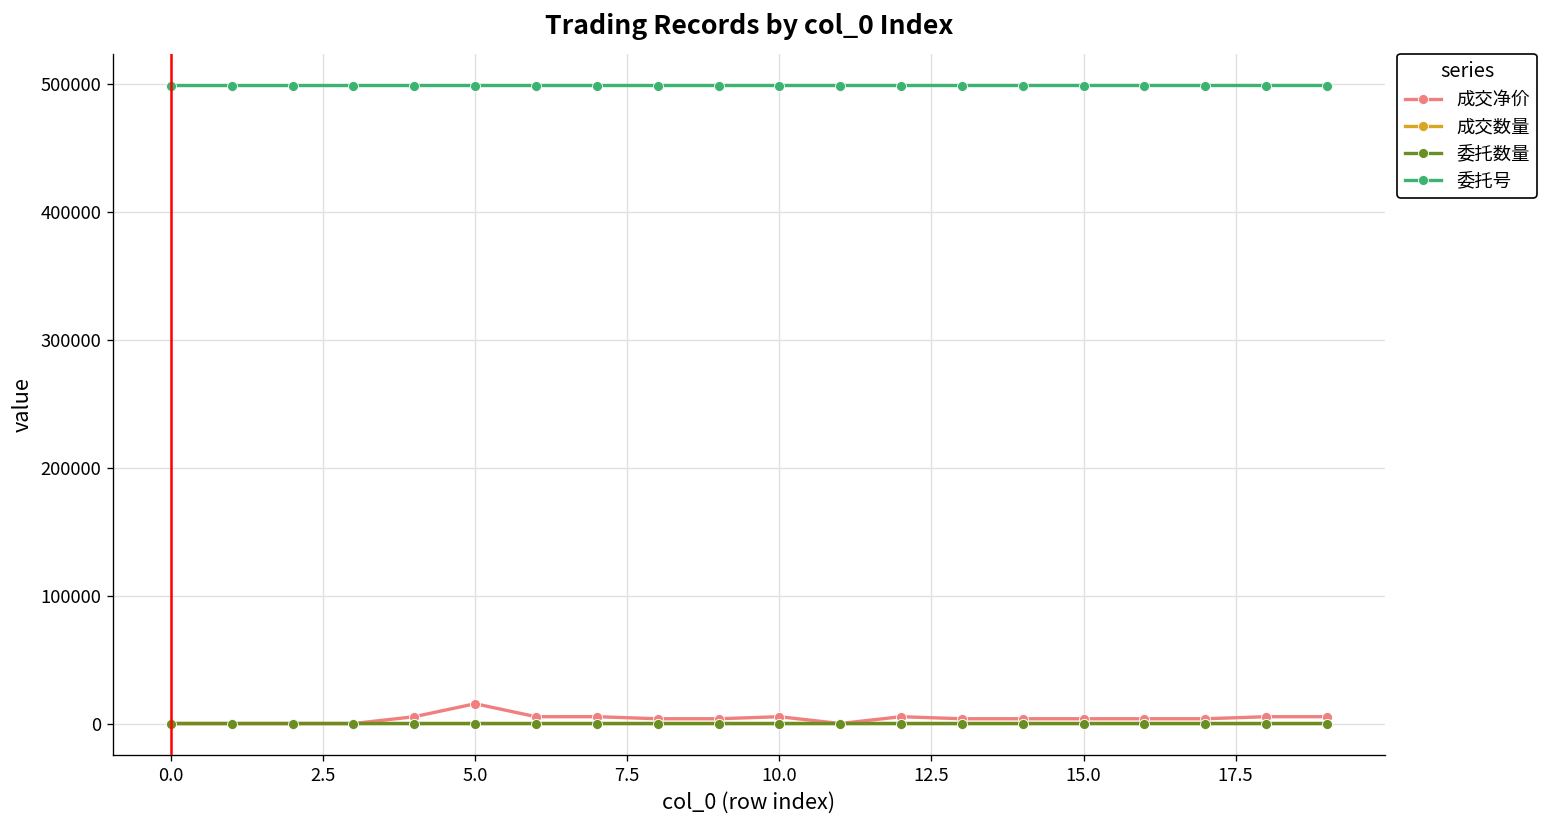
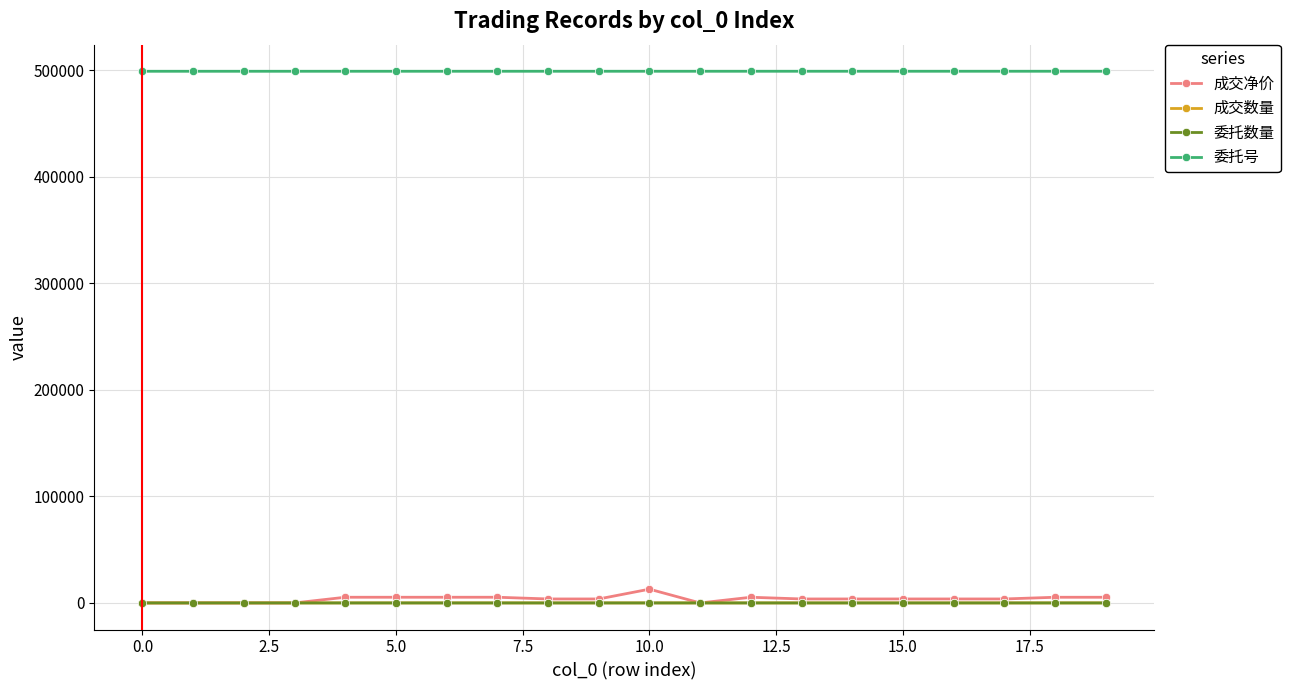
成交净价, 5.0: 15000 -> 5000
成交净价, 10.0: 5000 -> 13000
